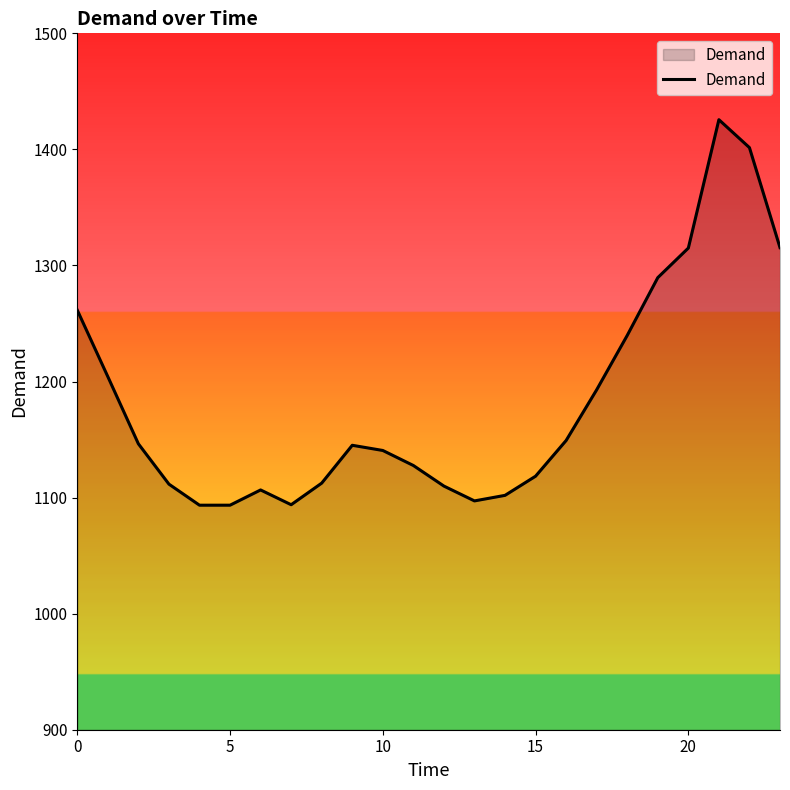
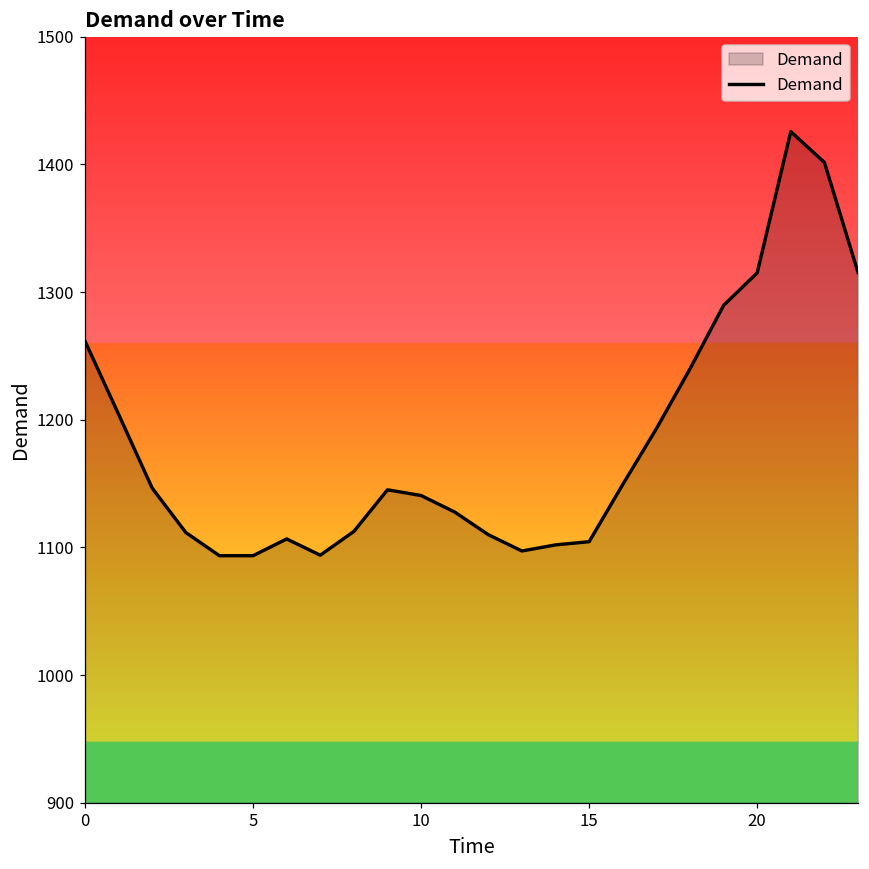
15: 1118 -> 1104
